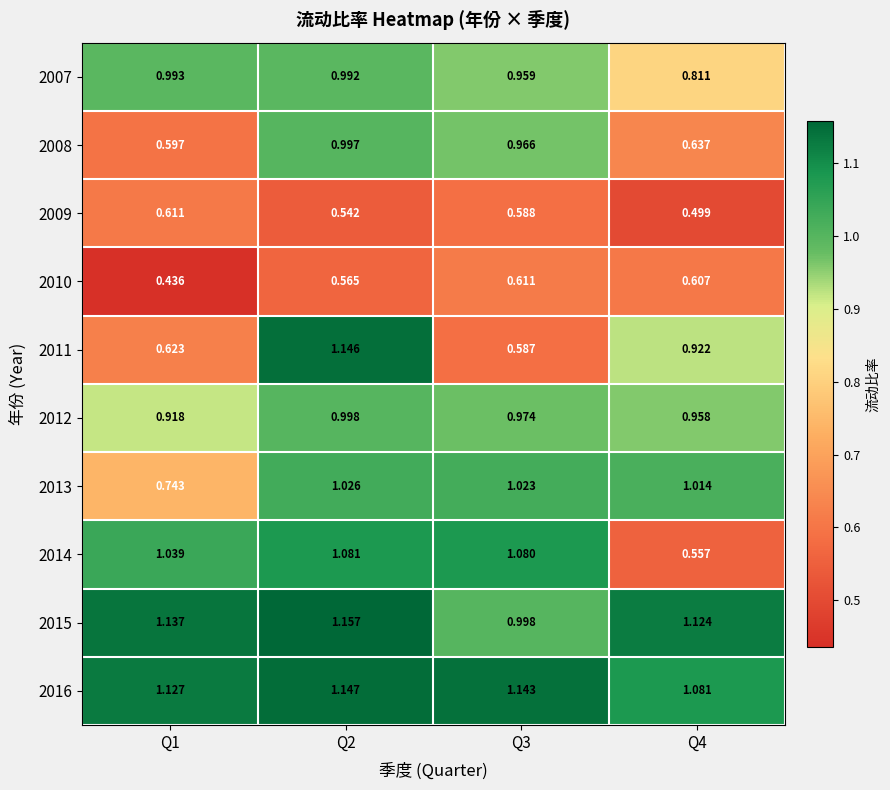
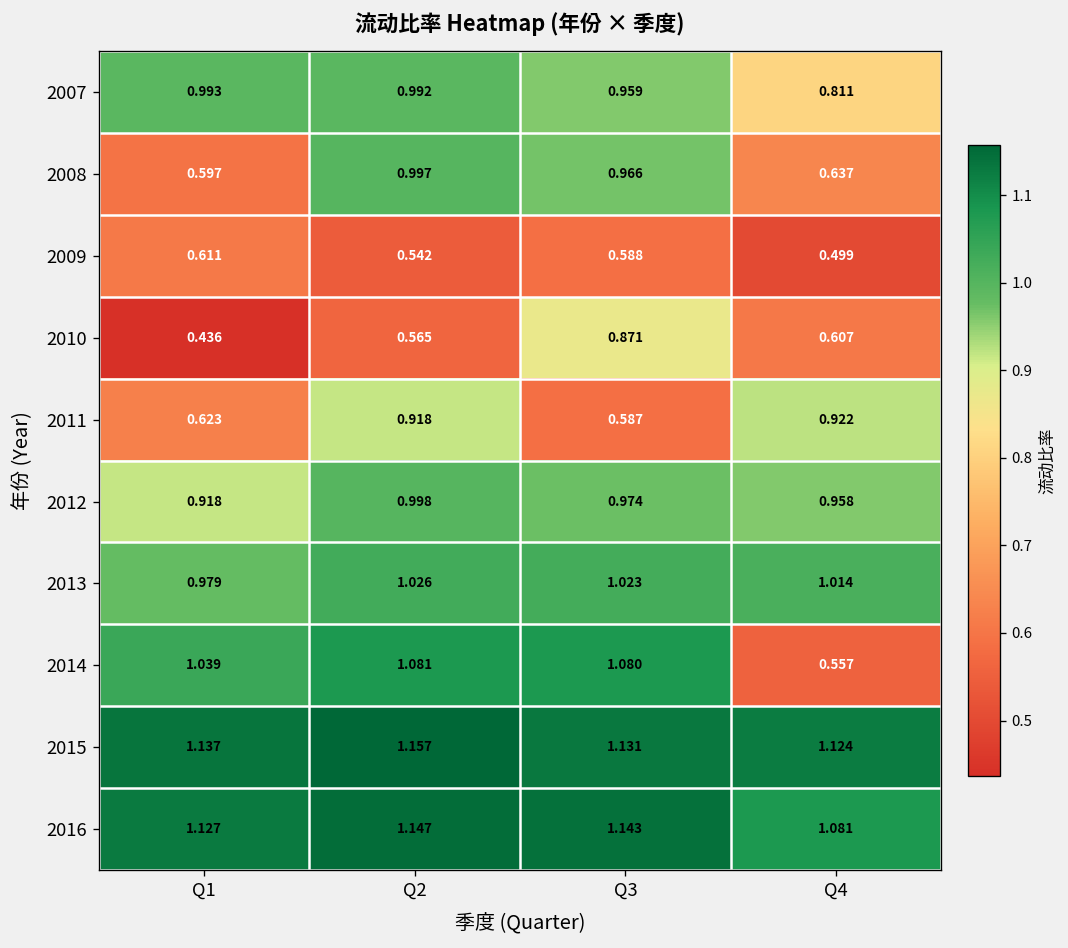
2010, Q3: 0.611 -> 0.871
2011, Q2: 1.146 -> 0.918
2013, Q1: 0.743 -> 0.979
2015, Q3: 0.998 -> 1.131
